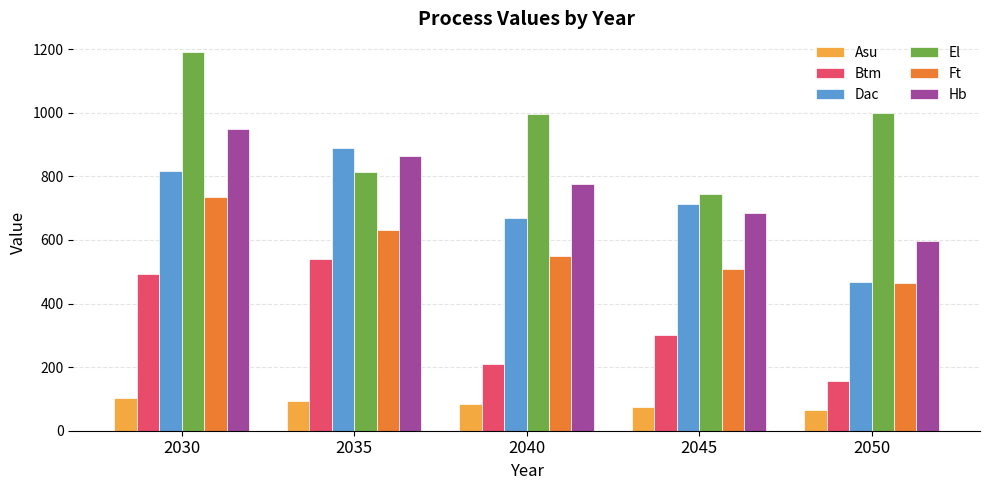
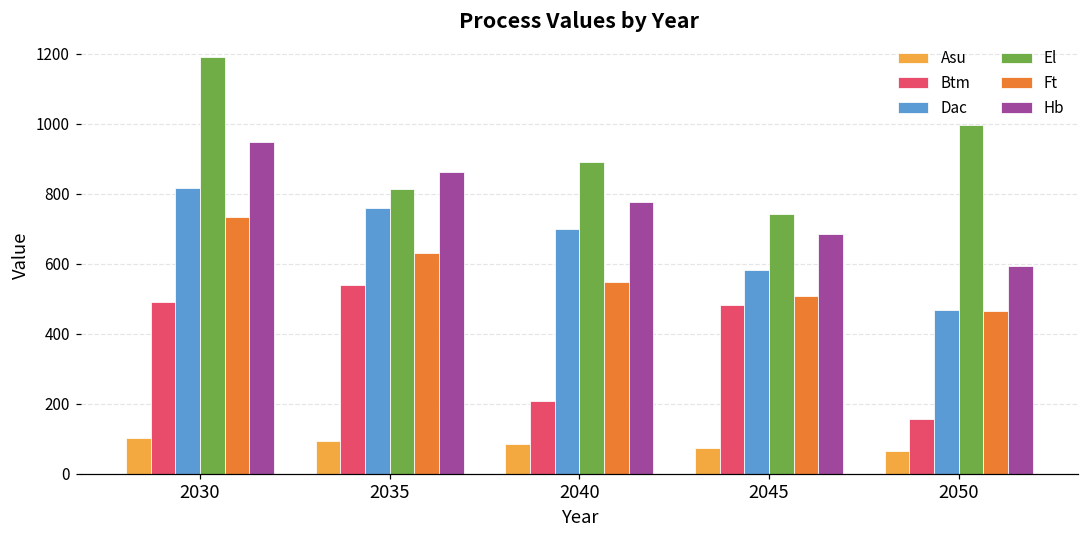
Dac, 2035: 890 -> 760
Dac, 2040: 670 -> 700
El, 2040: 1000 -> 890
Btm, 2045: 300 -> 480
Dac, 2045: 710 -> 580
